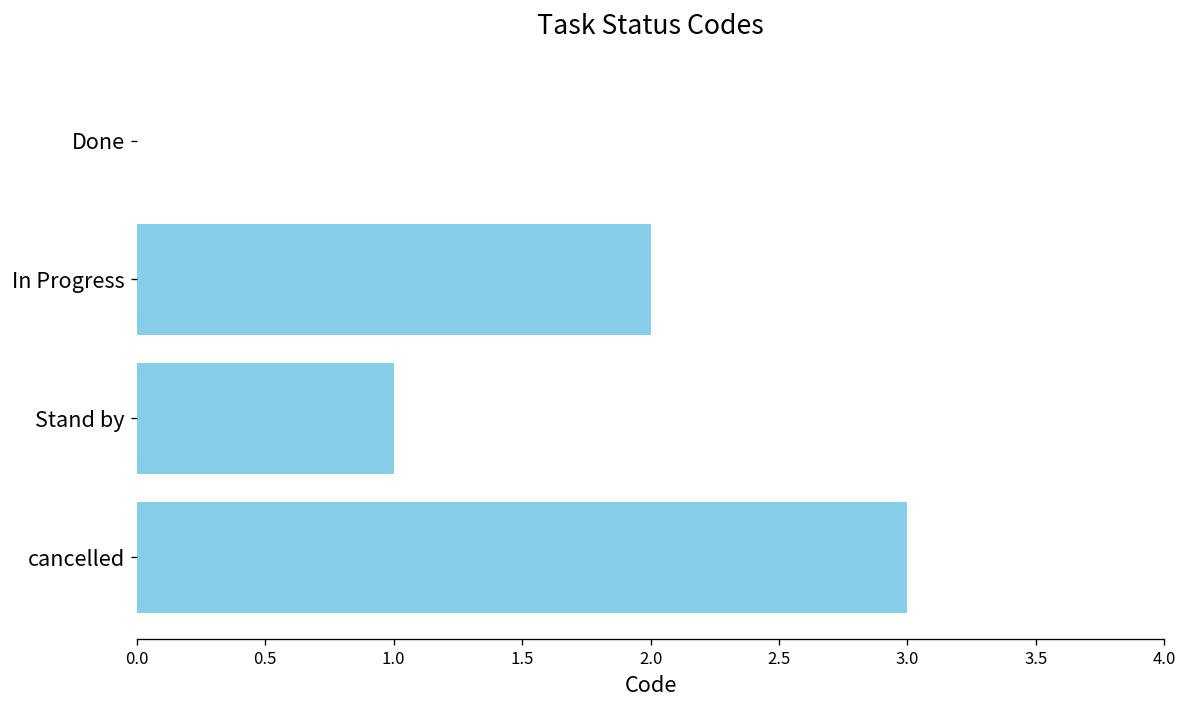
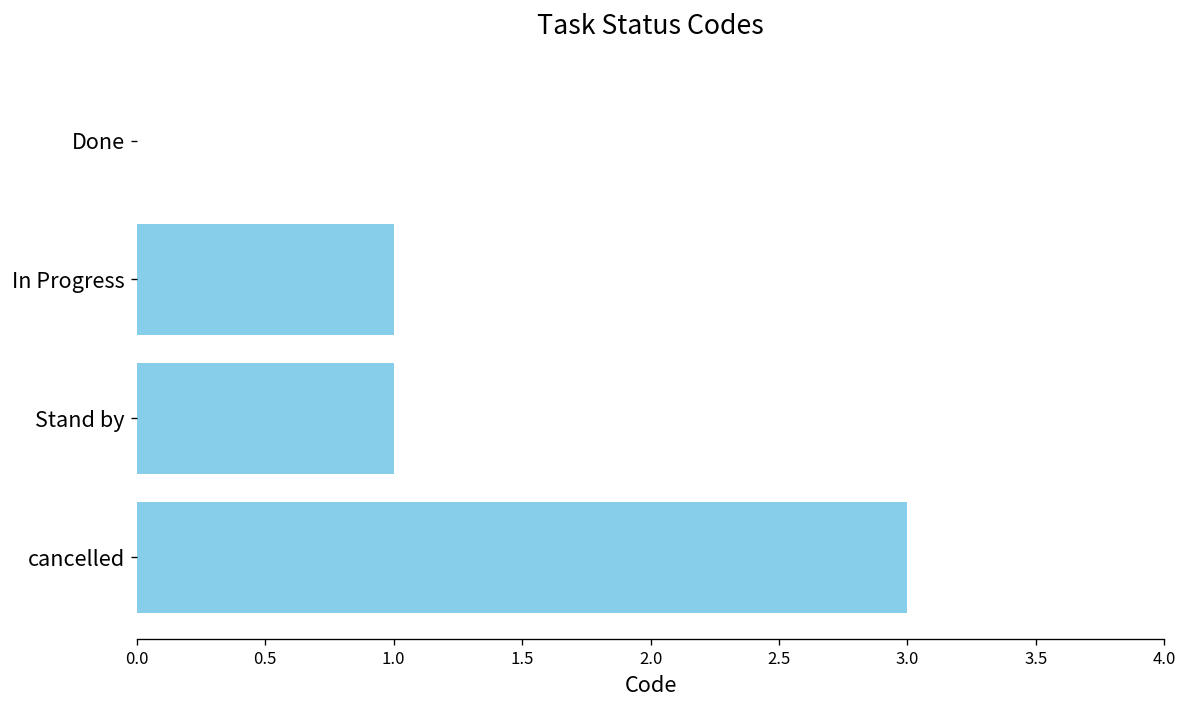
In Progress: 2 -> 1
